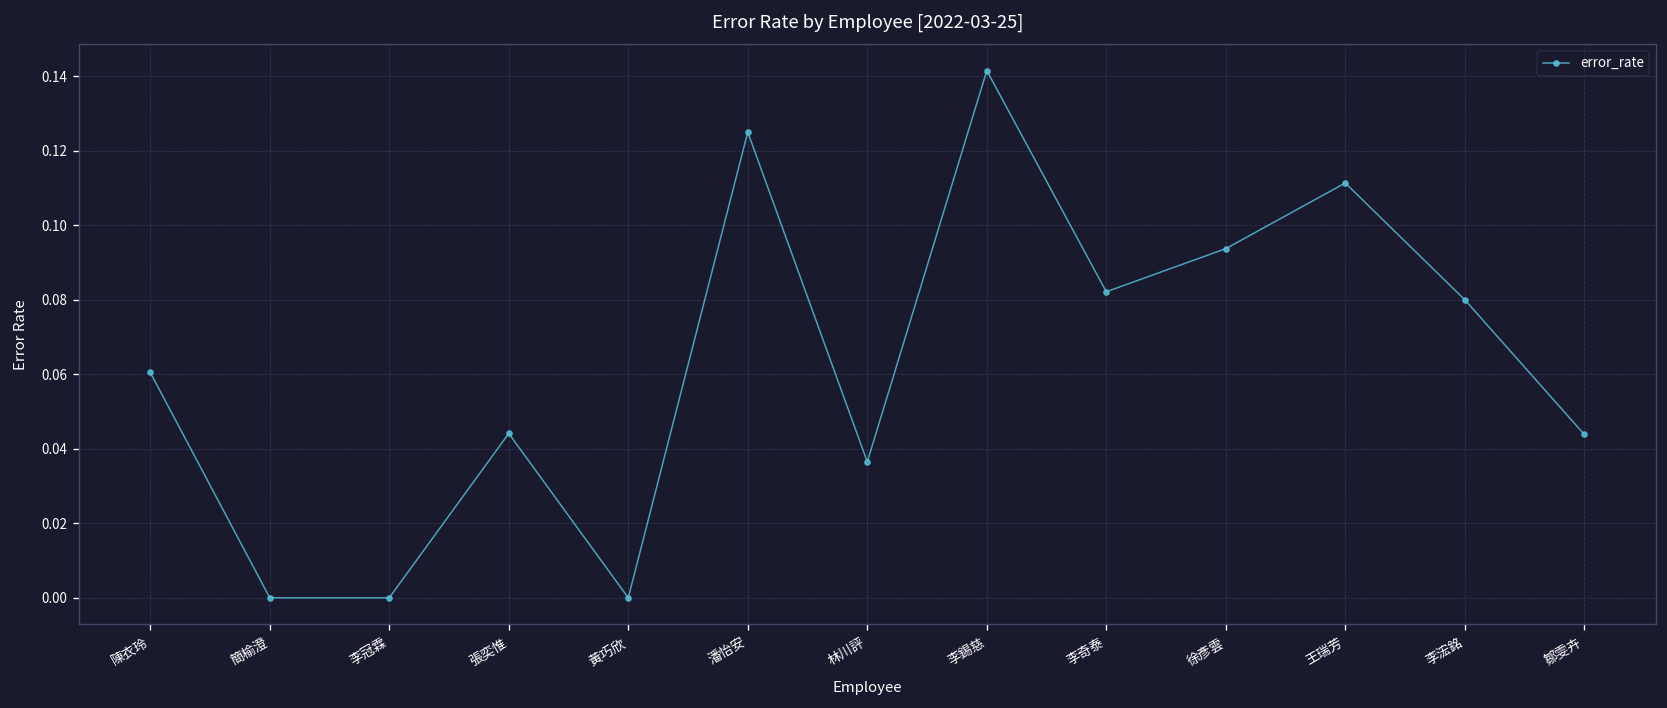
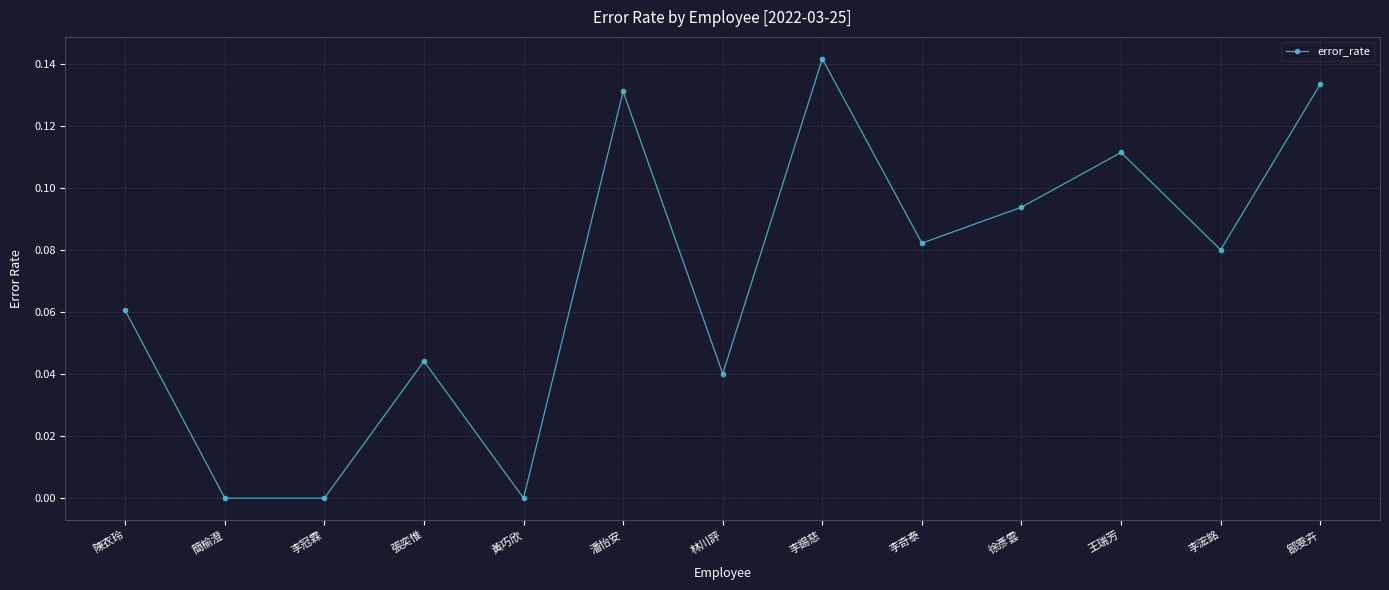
潘怡安: 0.125 -> 0.131
林川評: 0.036 -> 0.040
鄒雯卉: 0.044 -> 0.133
